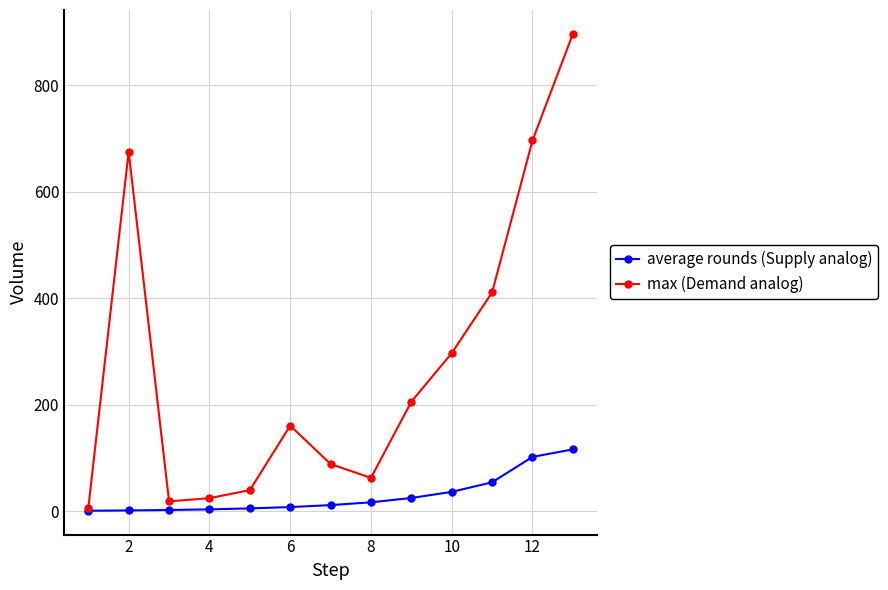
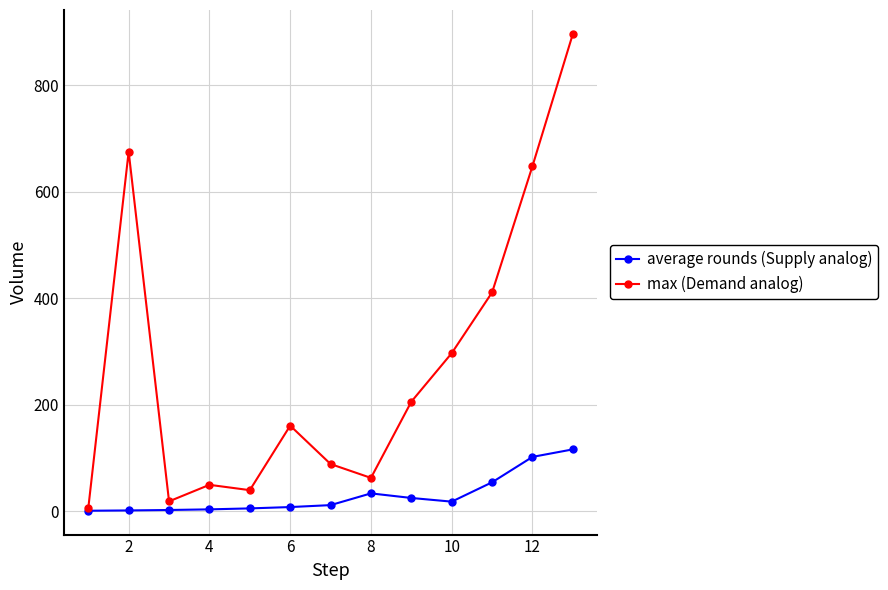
max (Demand analog), 4: 30 -> 50
average rounds (Supply analog), 8: 20 -> 30
average rounds (Supply analog), 10: 40 -> 20
max (Demand analog), 12: 700 -> 650
